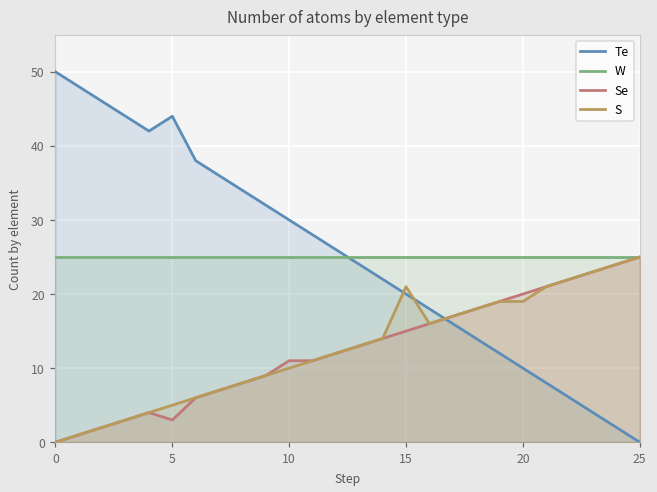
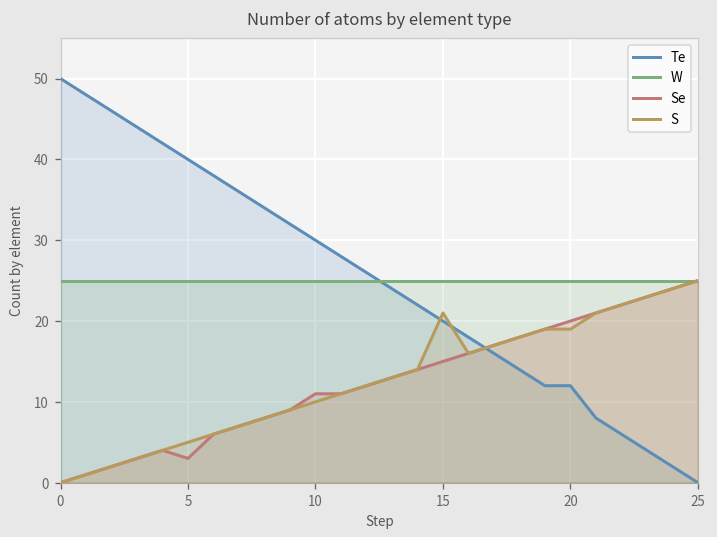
Te, 5: 44 -> 40
Te, 20: 10 -> 12
